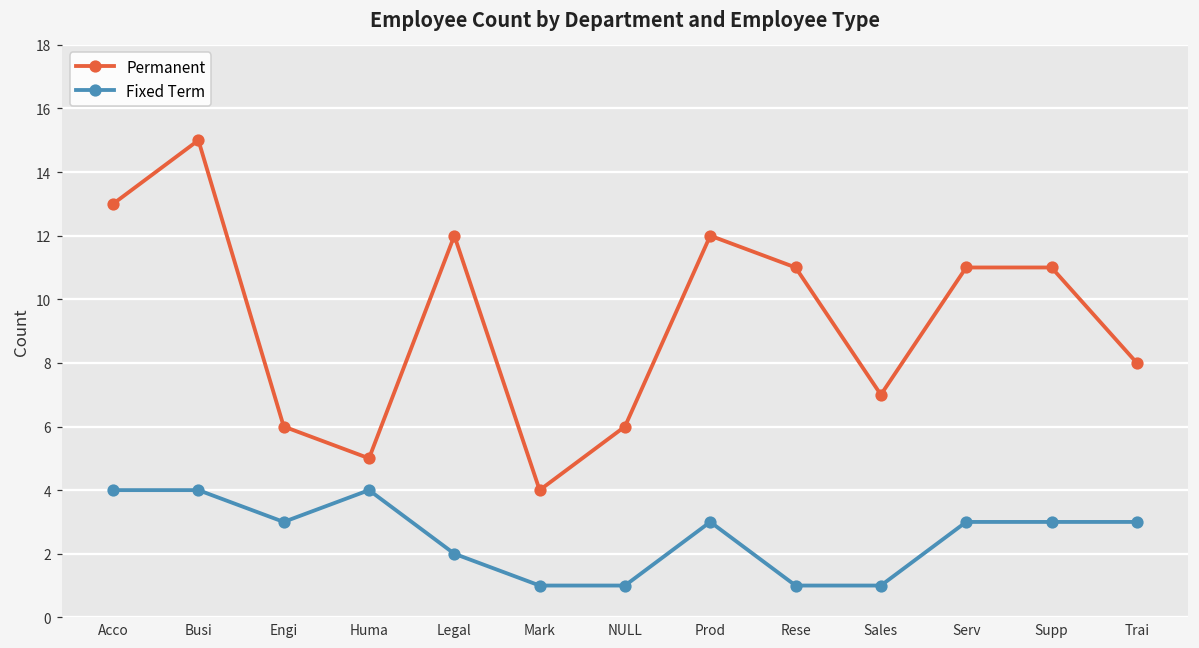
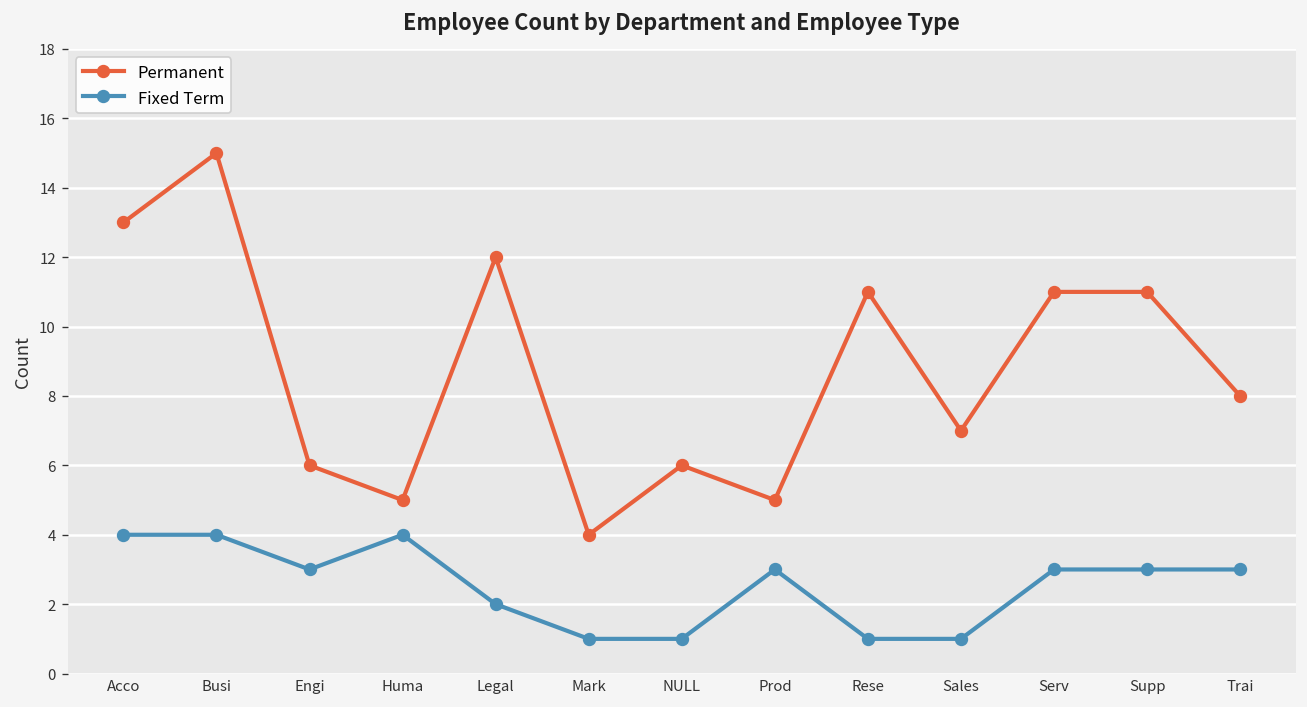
Permanent, Prod: 12 -> 5
